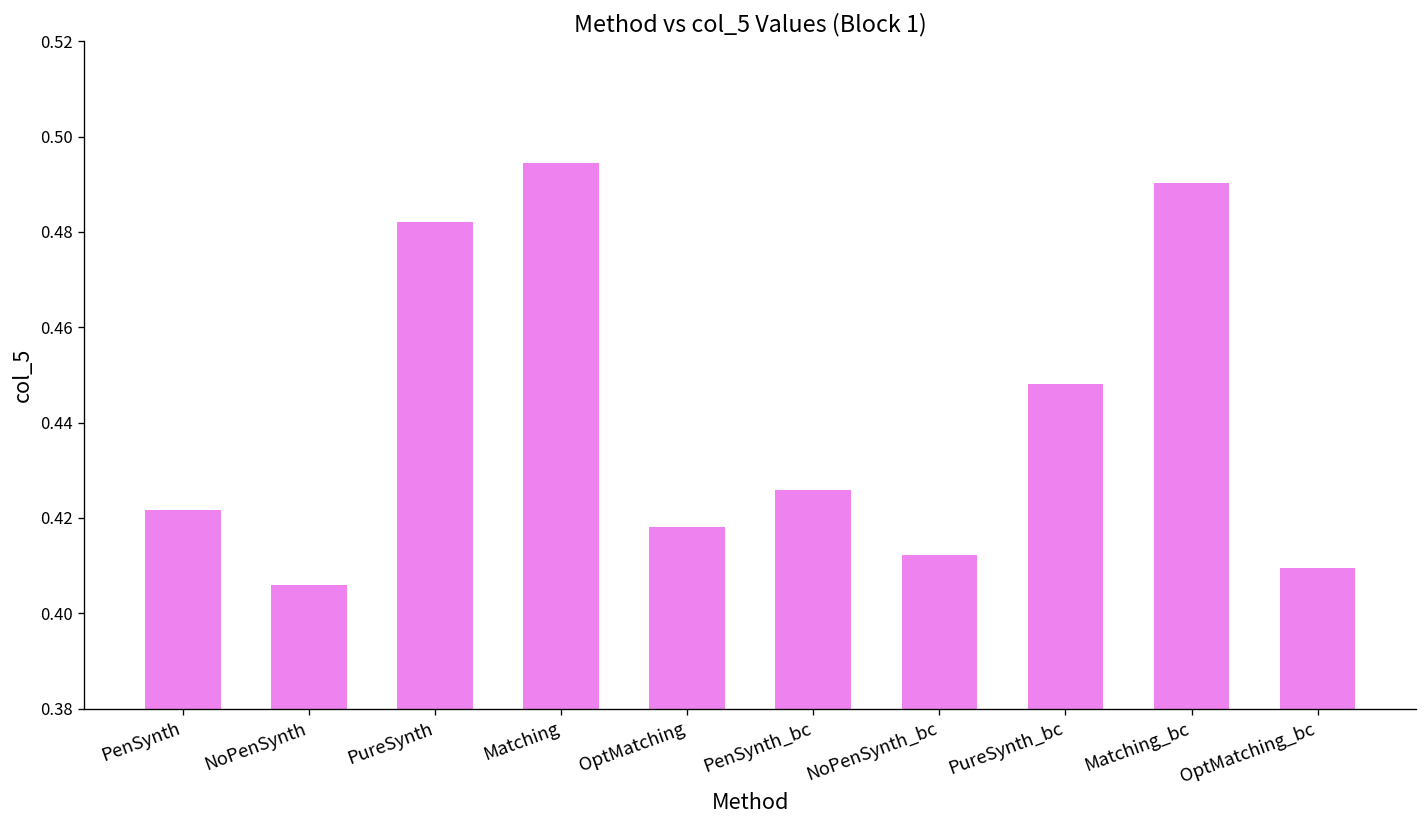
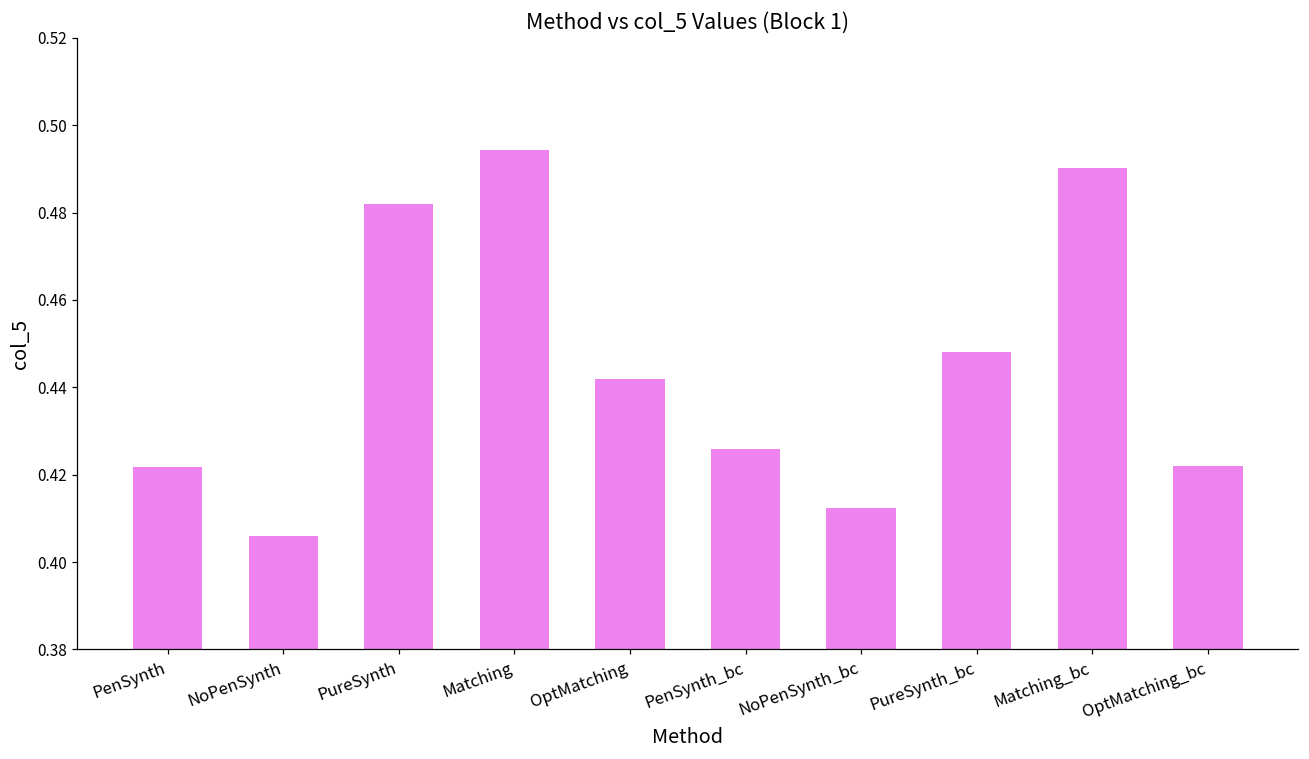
OptMatching: 0.418 -> 0.442
OptMatching_bc: 0.409 -> 0.422
